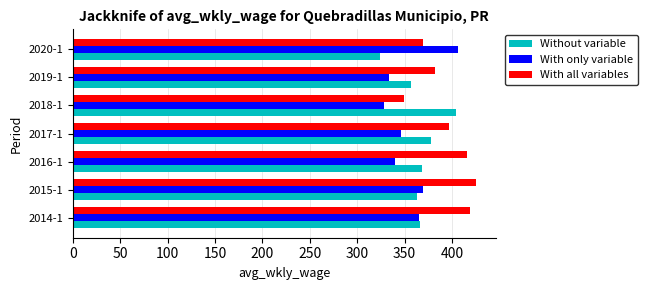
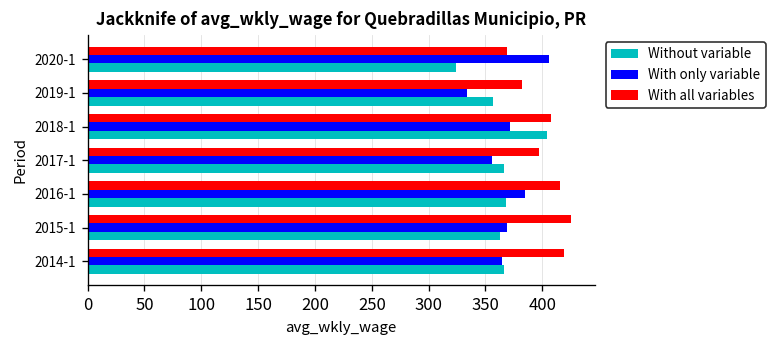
With all variables, 2018-1: 350 -> 410
With only variable, 2018-1: 330 -> 370
With only variable, 2017-1: 350 -> 360
Without variable, 2017-1: 380 -> 370
With only variable, 2016-1: 340 -> 390
